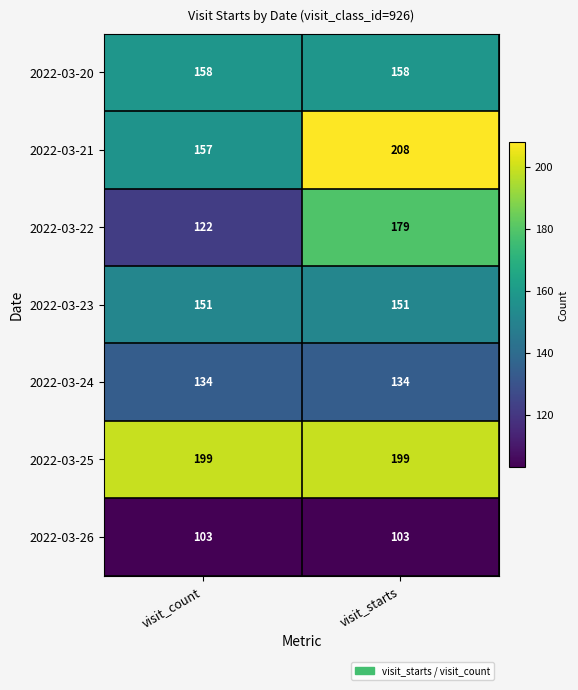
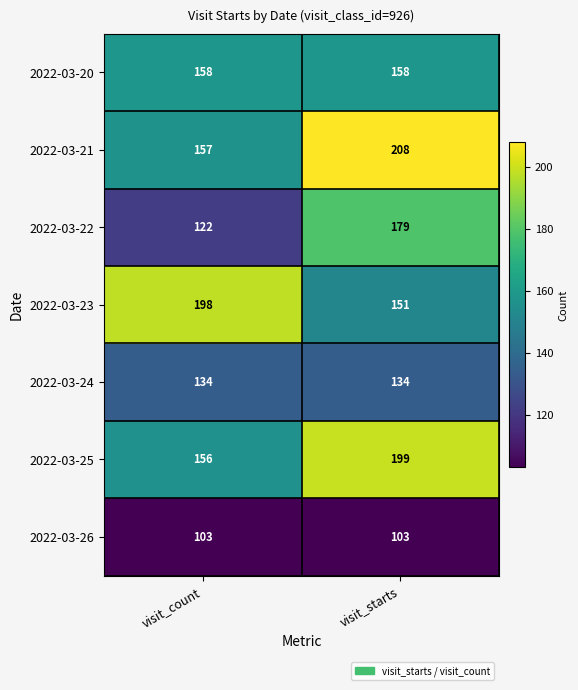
2022-03-23, visit_count: 151 -> 198
2022-03-25, visit_count: 199 -> 156
